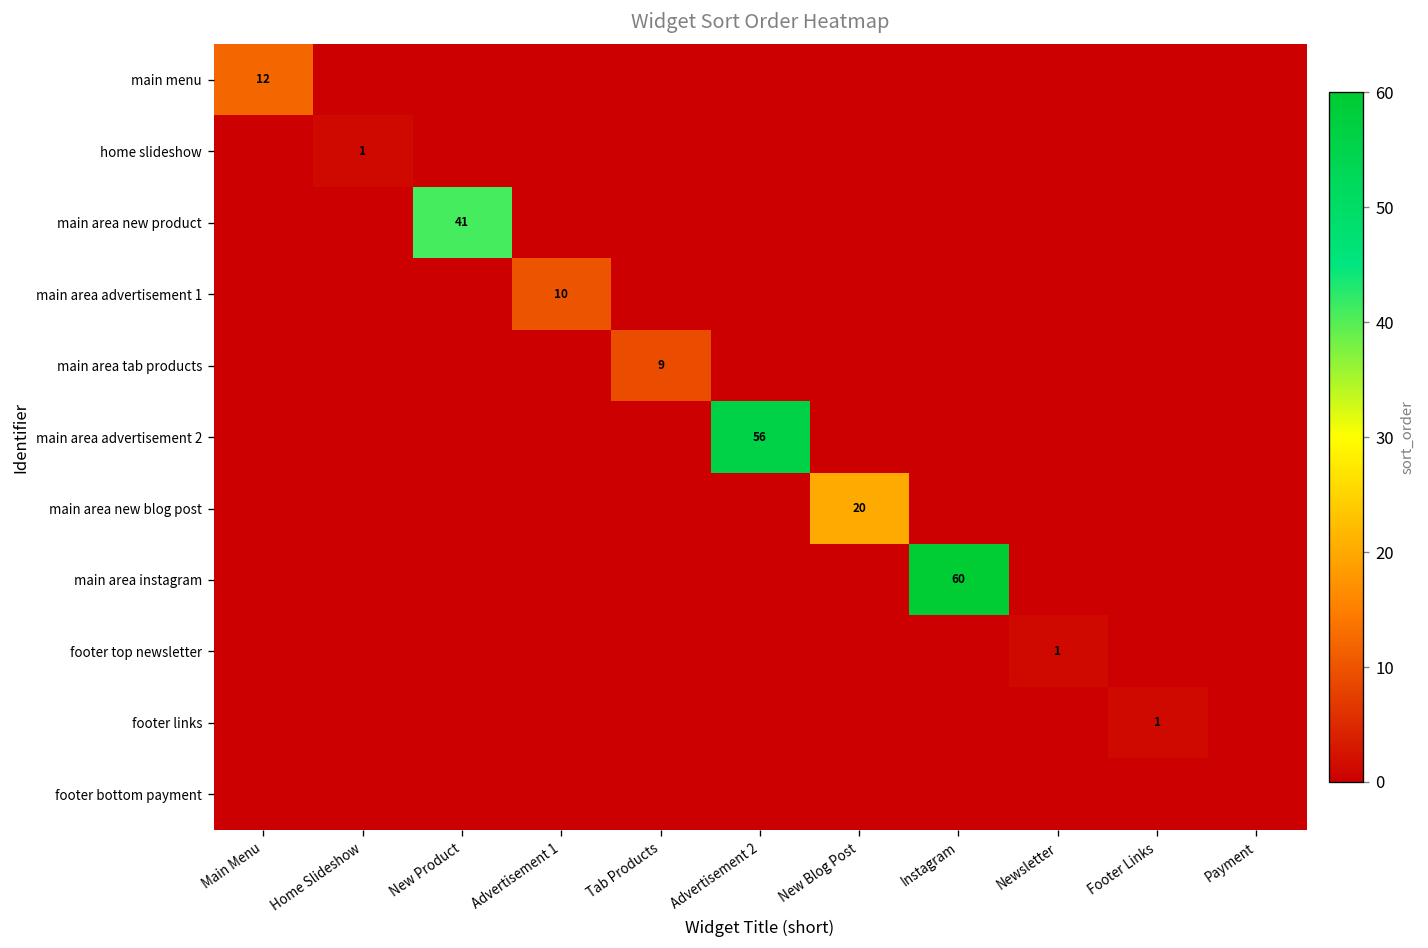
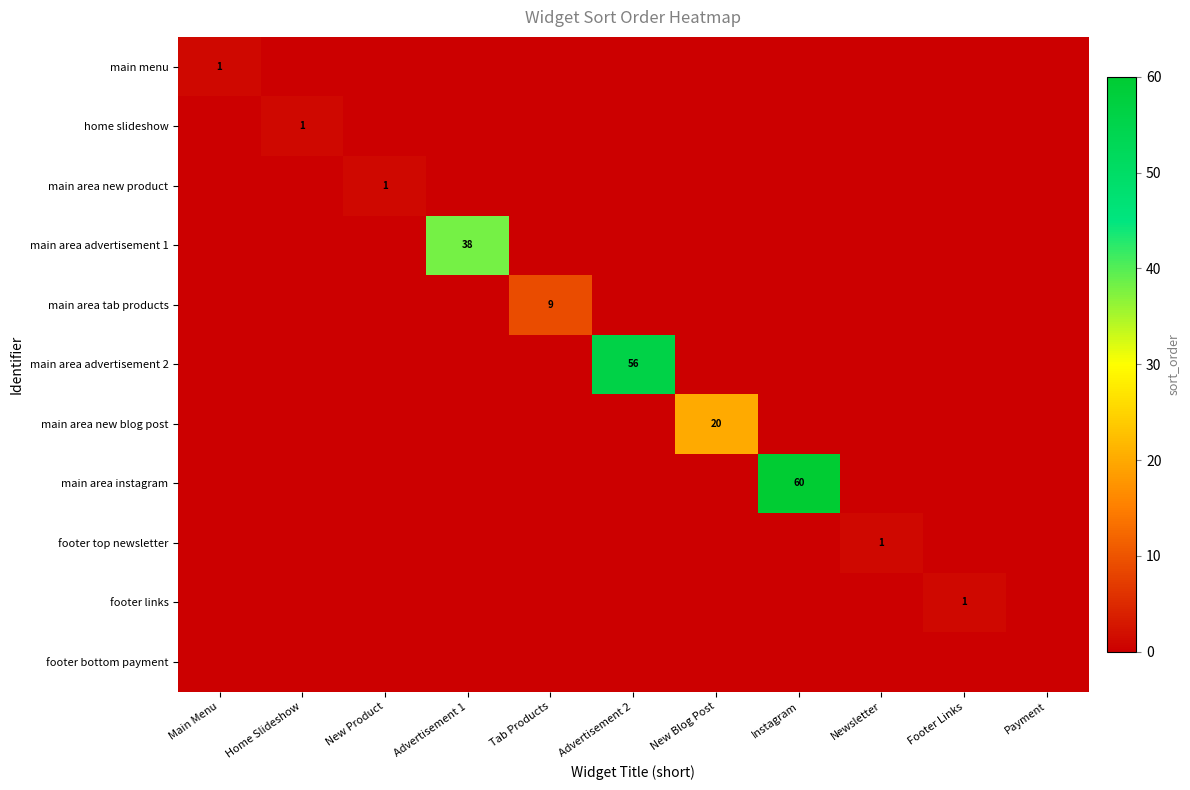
main menu, Main Menu: 12 -> 1
main area new product, New Product: 41 -> 1
main area advertisement 1, Advertisement 1: 10 -> 38
